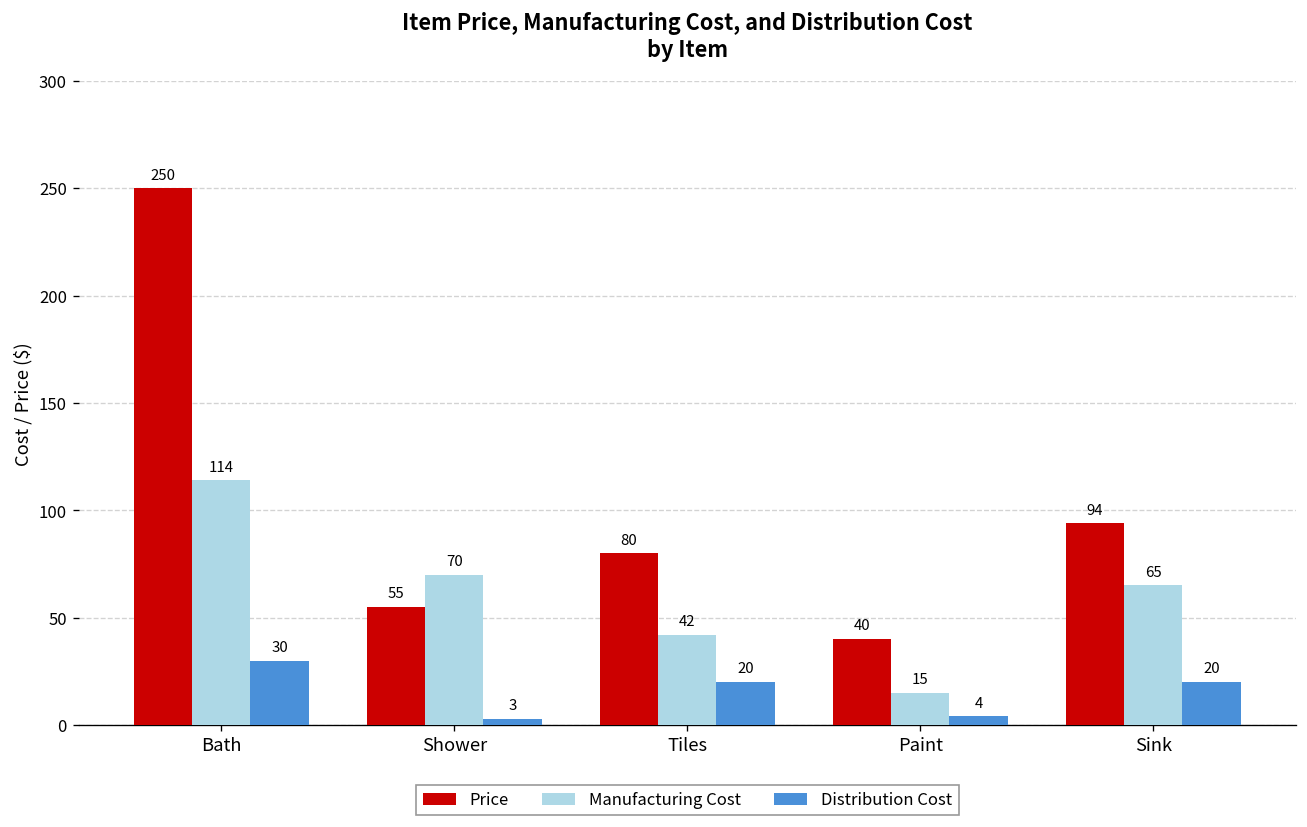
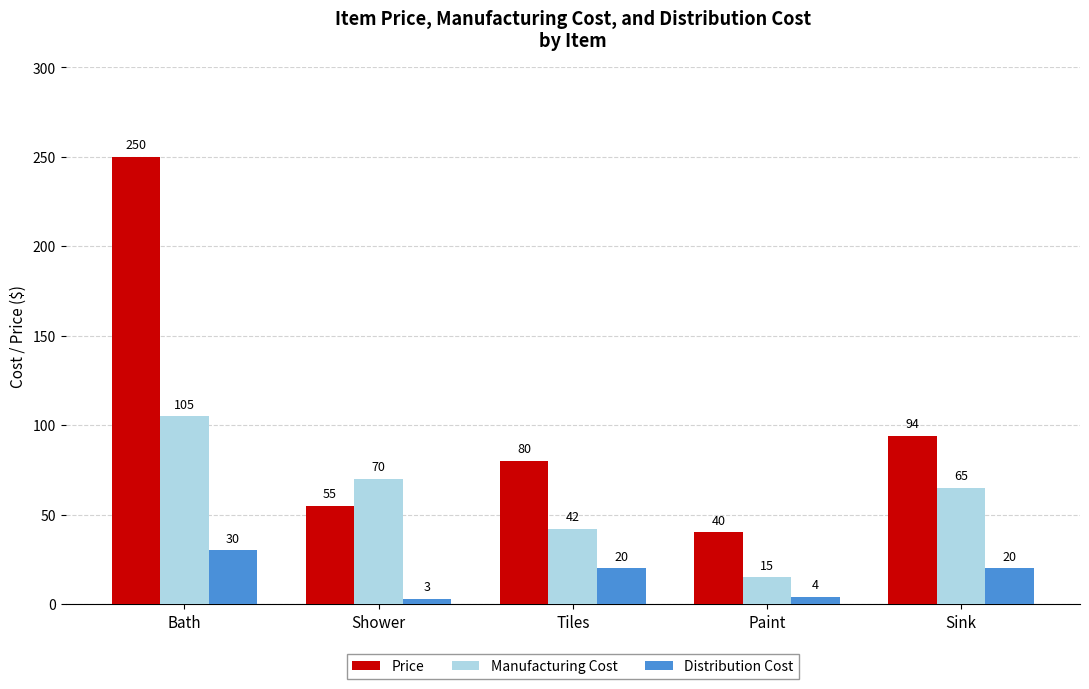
Manufacturing Cost, Bath: 114 -> 105
